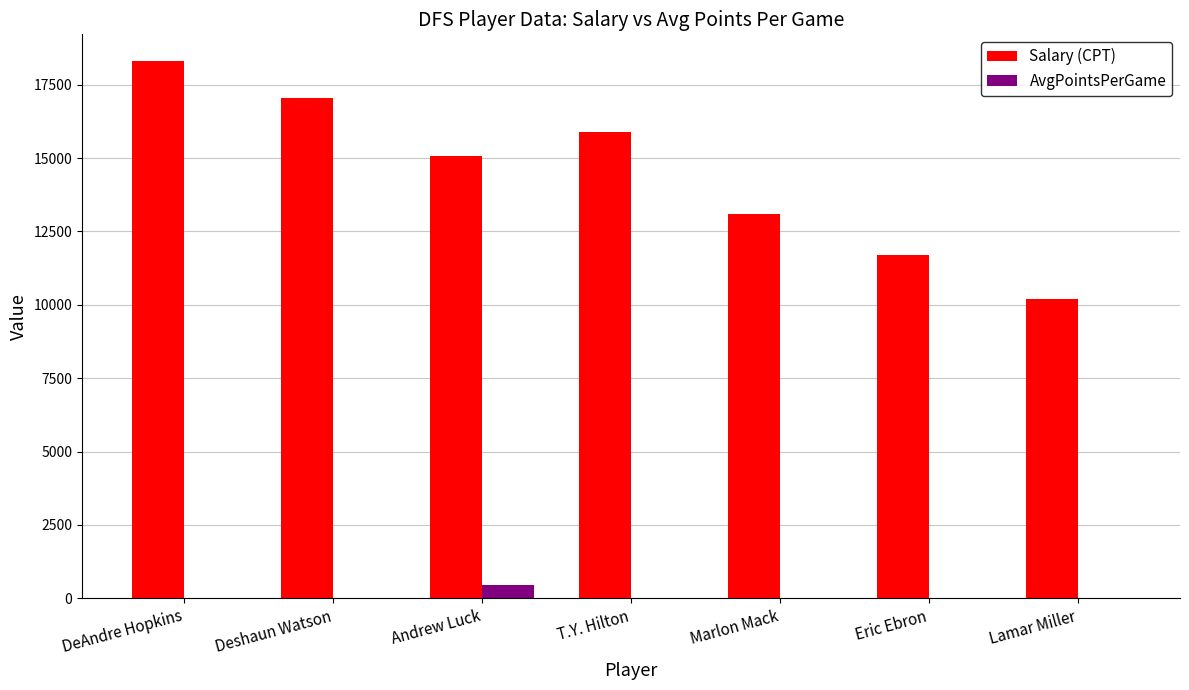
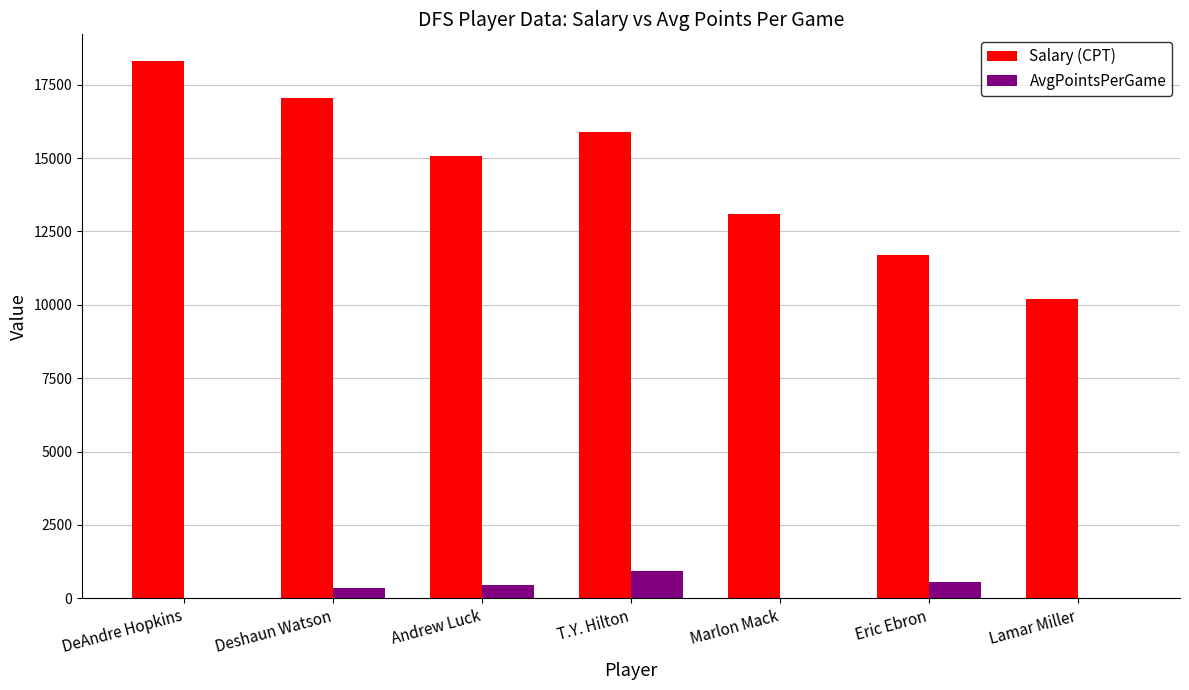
AvgPointsPerGame, Deshaun Watson: 0 -> 400
AvgPointsPerGame, T.Y. Hilton: 0 -> 900
AvgPointsPerGame, Eric Ebron: 0 -> 500
